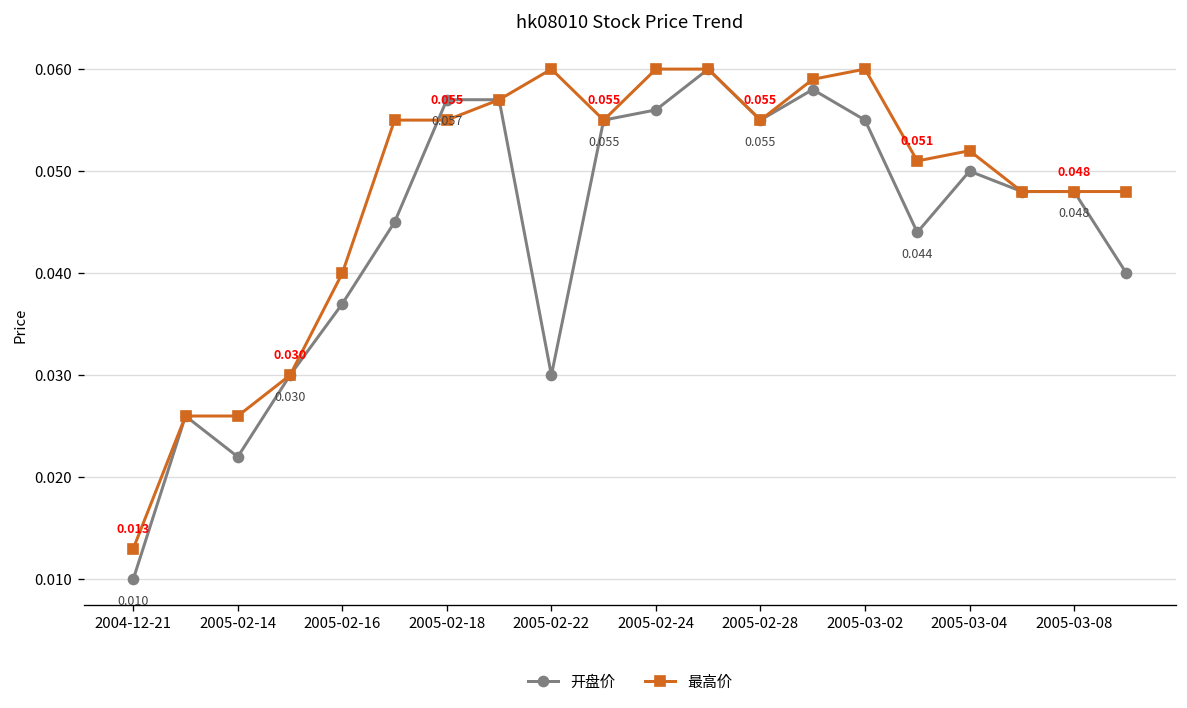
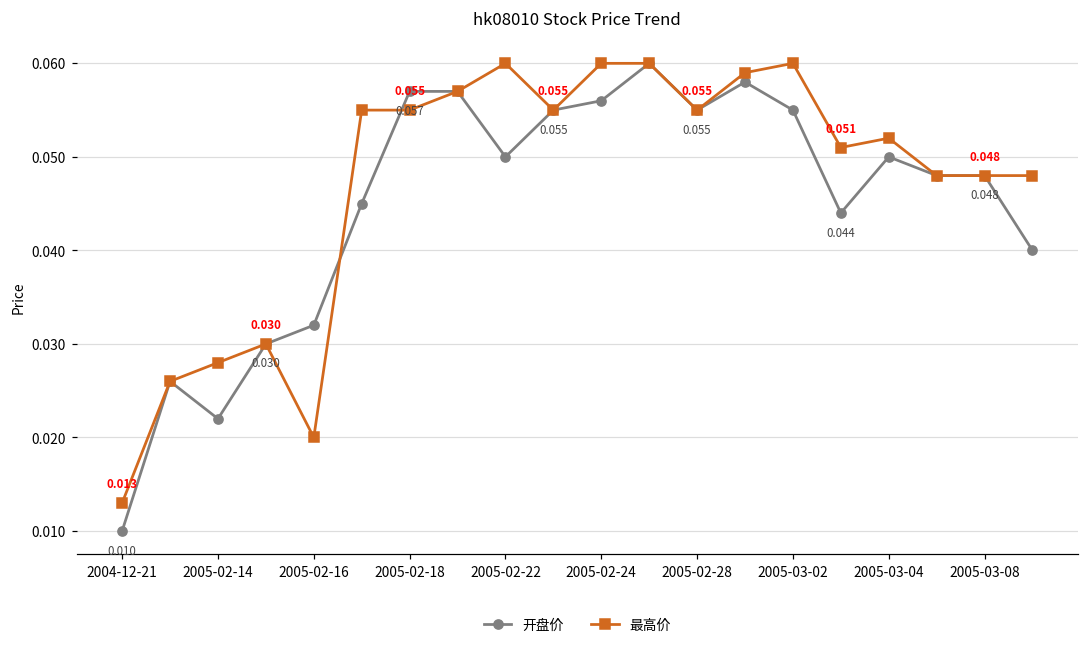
最高价, 2005-02-14: 0.026 -> 0.028
开盘价, 2005-02-16: 0.037 -> 0.032
最高价, 2005-02-16: 0.04 -> 0.02
开盘价, 2005-02-22: 0.03 -> 0.05
